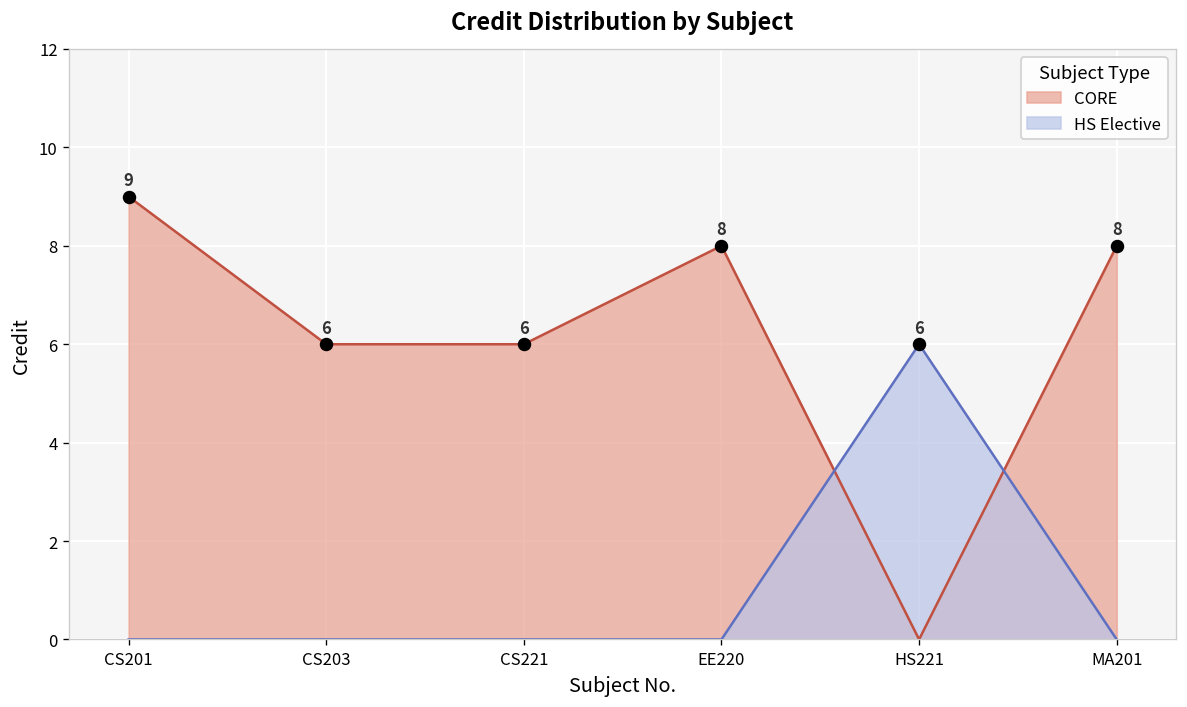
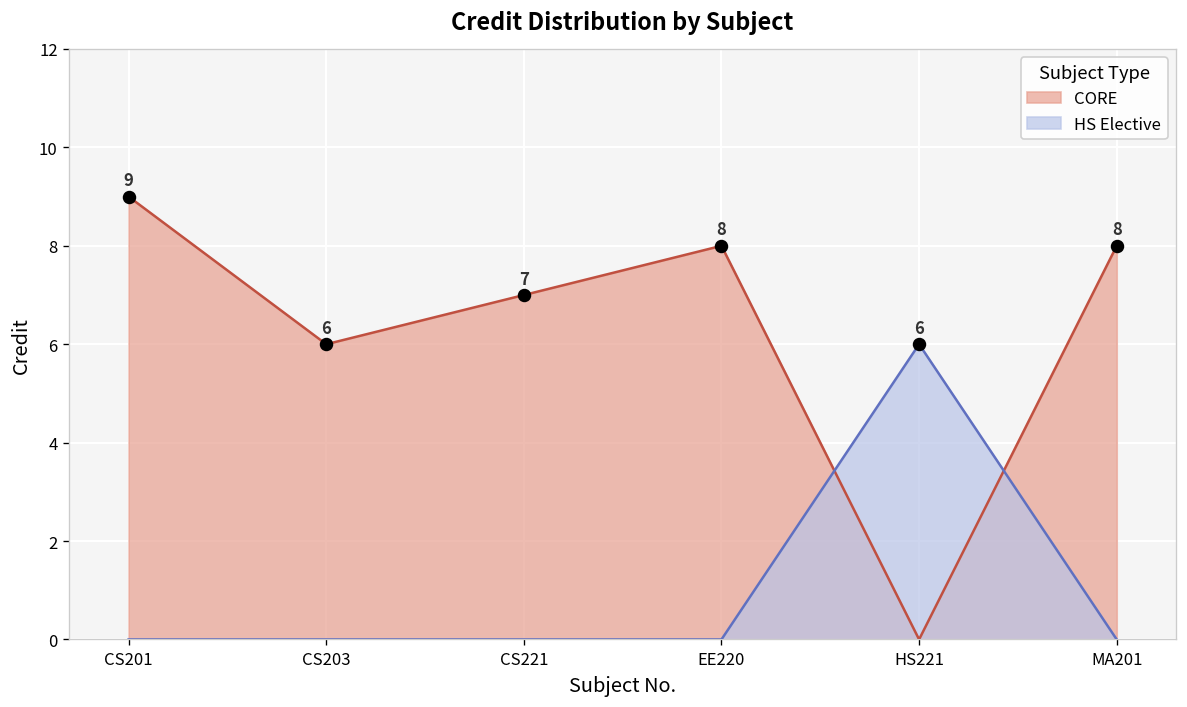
CORE, CS221: 6 -> 7
